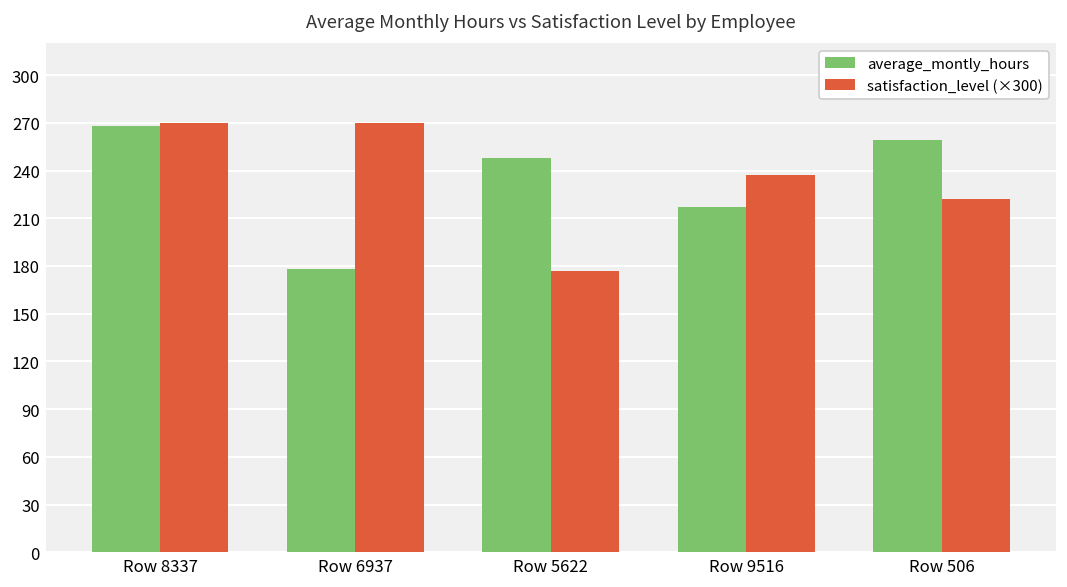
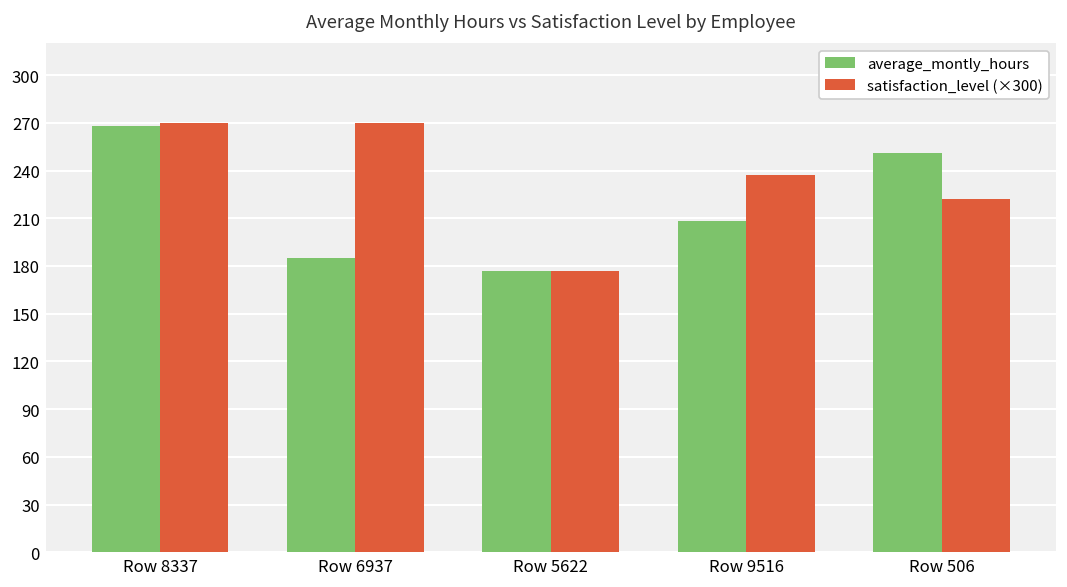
average_montly_hours, Row 6937: 178 -> 185
average_montly_hours, Row 5622: 248 -> 177
average_montly_hours, Row 9516: 217 -> 208
average_montly_hours, Row 506: 259 -> 251
